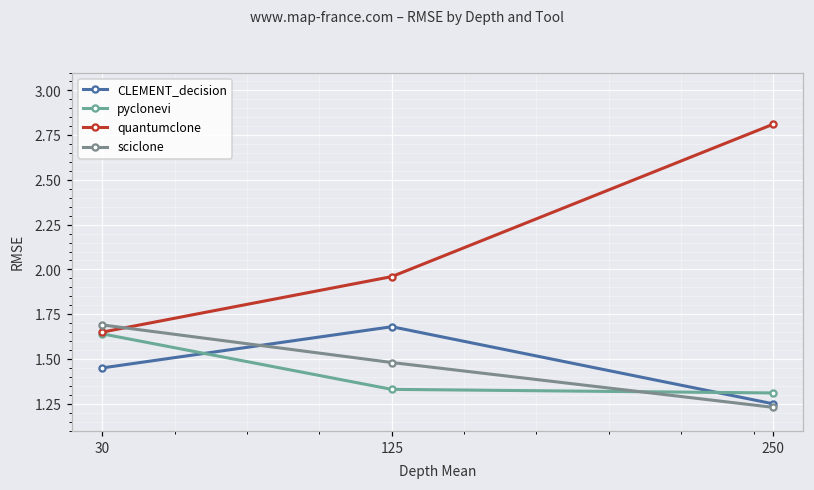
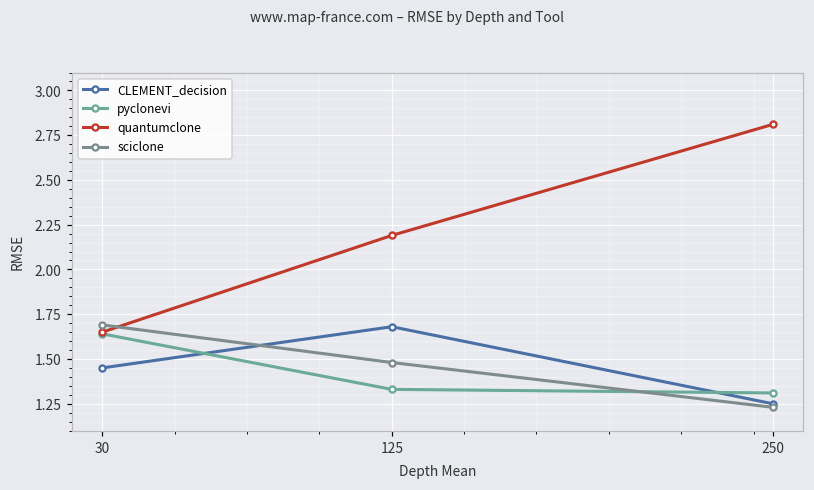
quantumclone, 125: 1.96 -> 2.19
